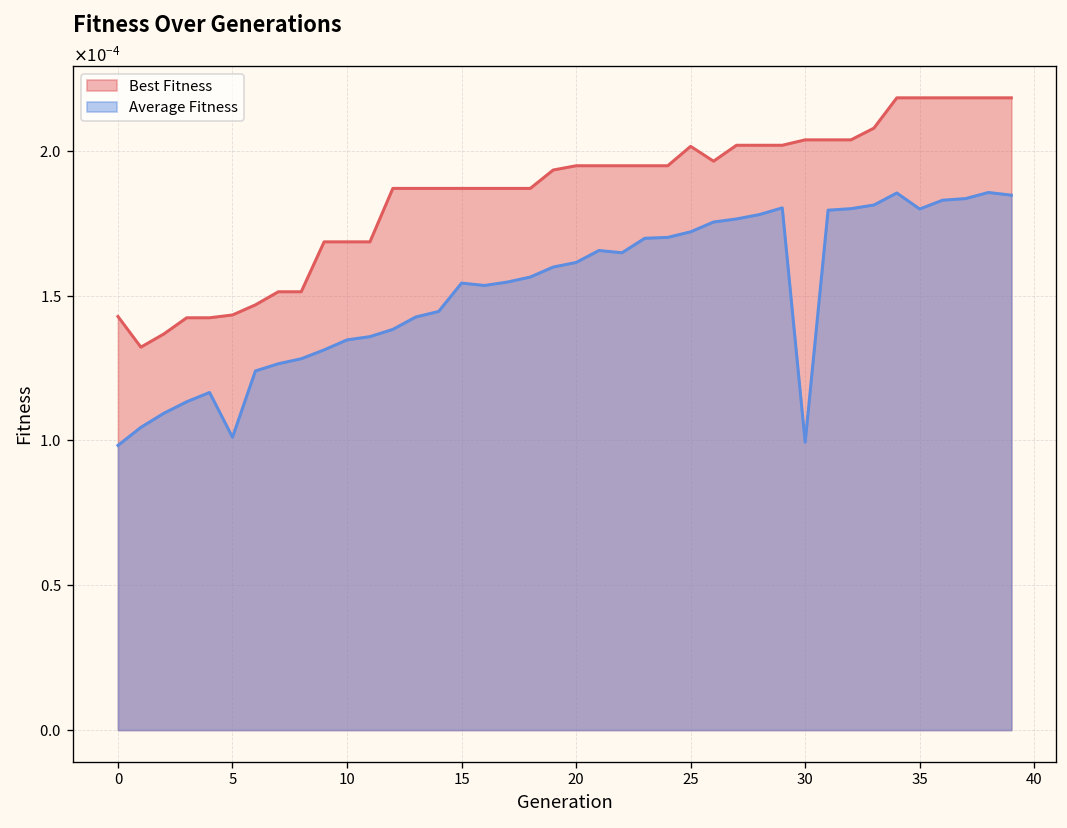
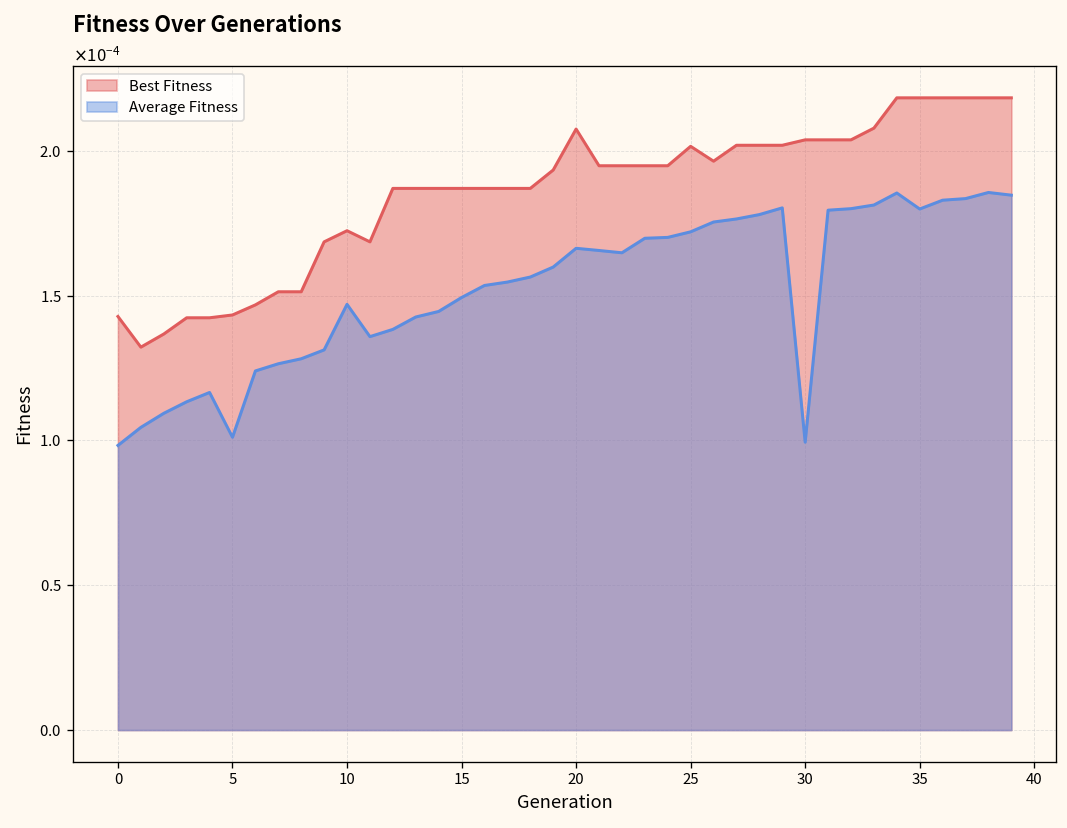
Best Fitness, 10: 0.000169 -> 0.000172
Average Fitness, 10: 0.000135 -> 0.000147
Average Fitness, 15: 0.000154 -> 0.000149
Best Fitness, 20: 0.000195 -> 0.000208
Average Fitness, 20: 0.000161 -> 0.000166
